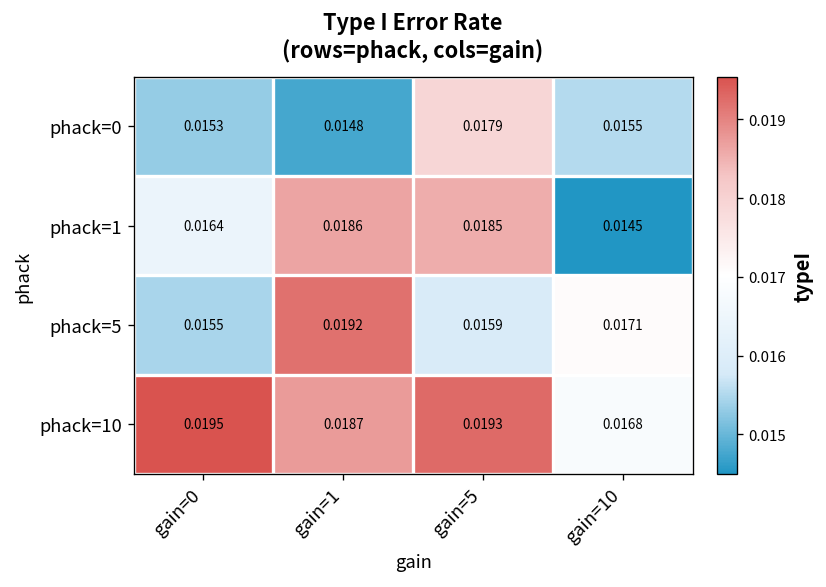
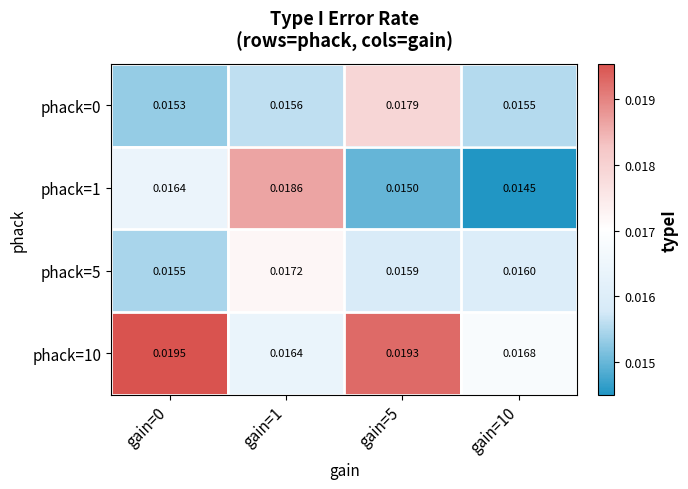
phack=0, gain=1: 0.0148 -> 0.0156
phack=1, gain=5: 0.0185 -> 0.0150
phack=5, gain=1: 0.0192 -> 0.0172
phack=5, gain=10: 0.0171 -> 0.0160
phack=10, gain=1: 0.0187 -> 0.0164
